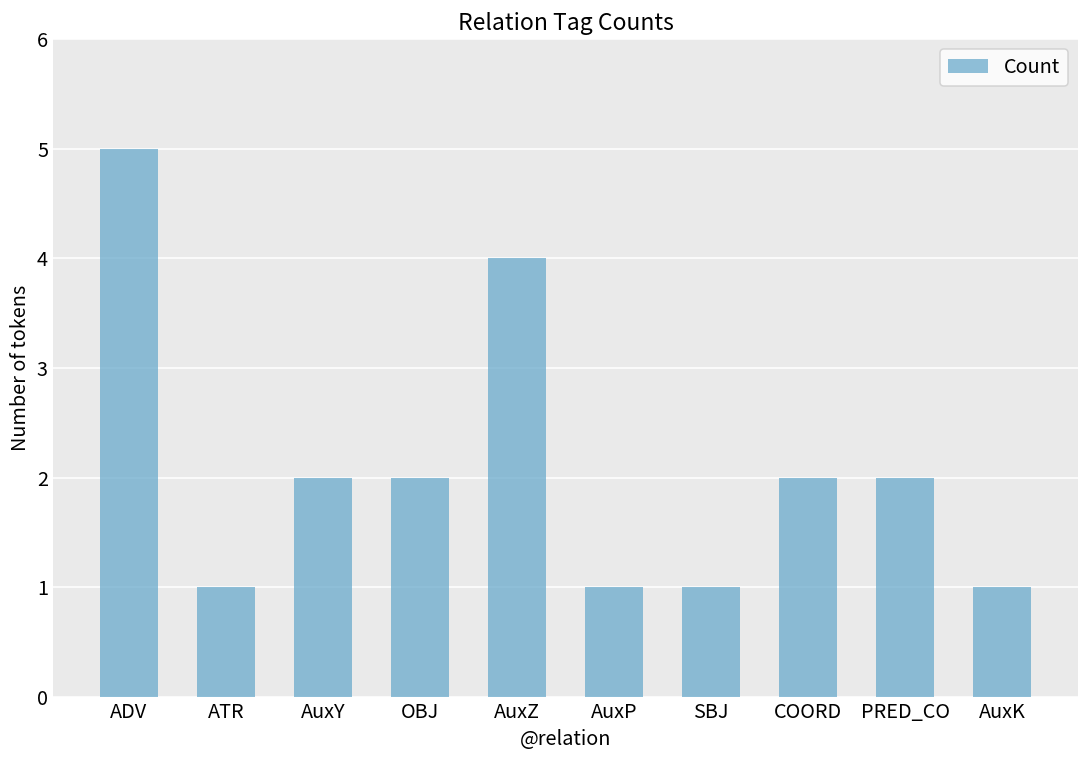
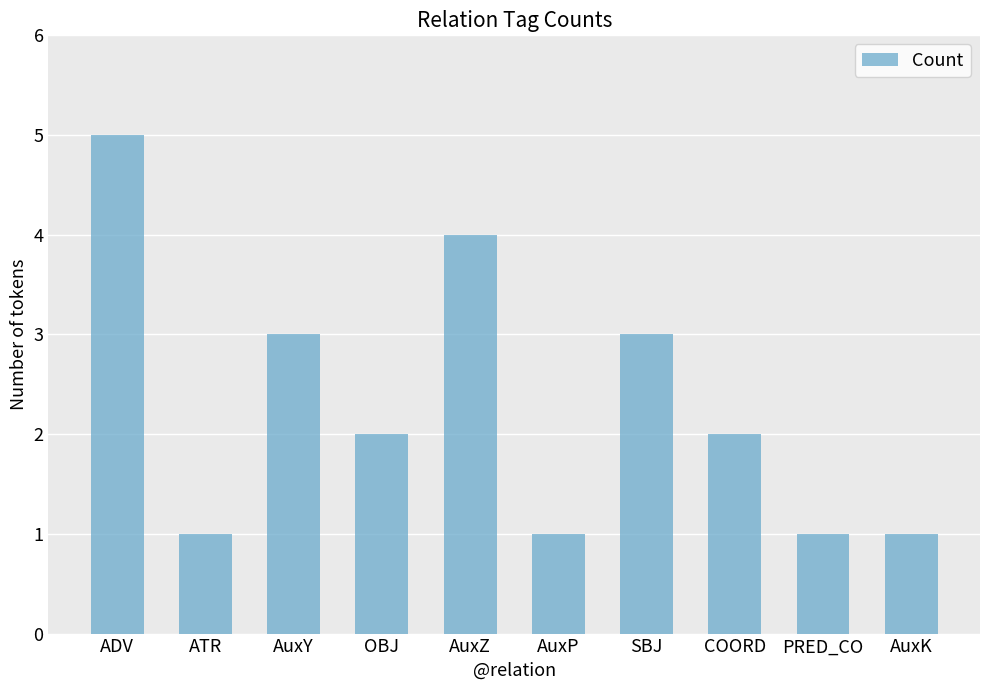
AuxY: 2 -> 3
SBJ: 1 -> 3
PRED_CO: 2 -> 1
